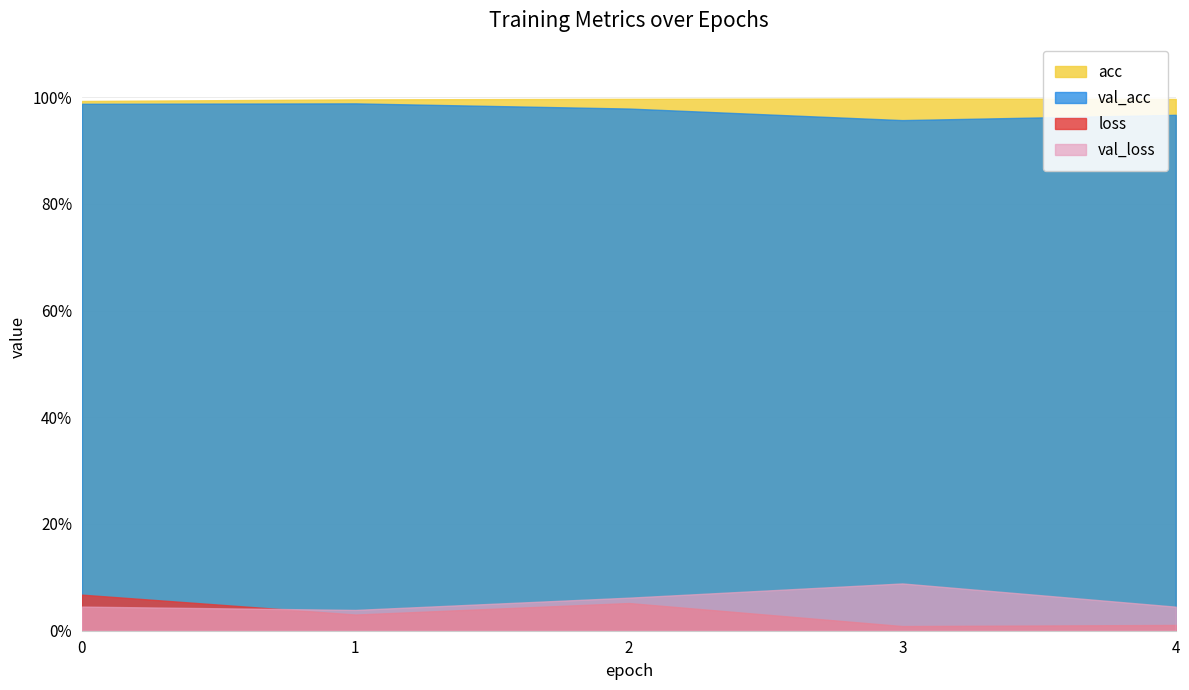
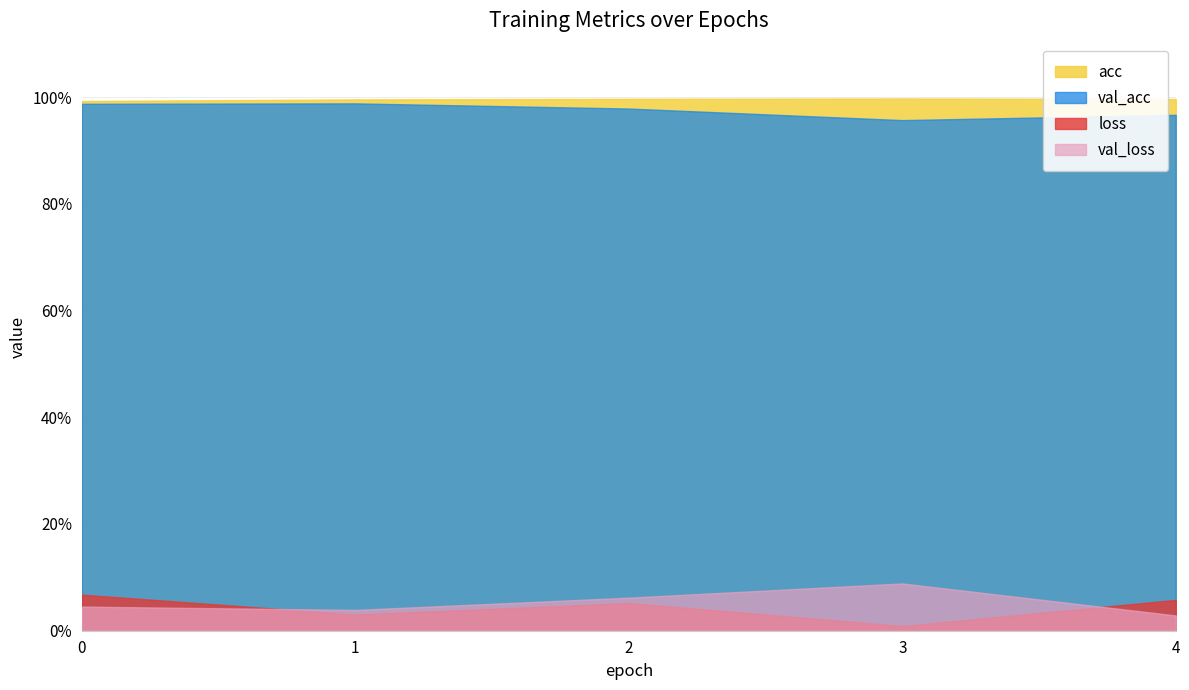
loss, 4: 1% -> 6%
val_loss, 4: 5% -> 3%
